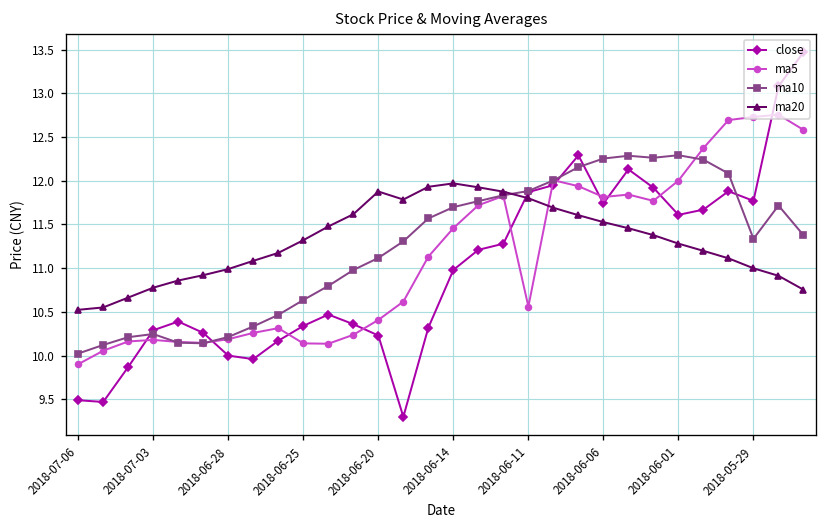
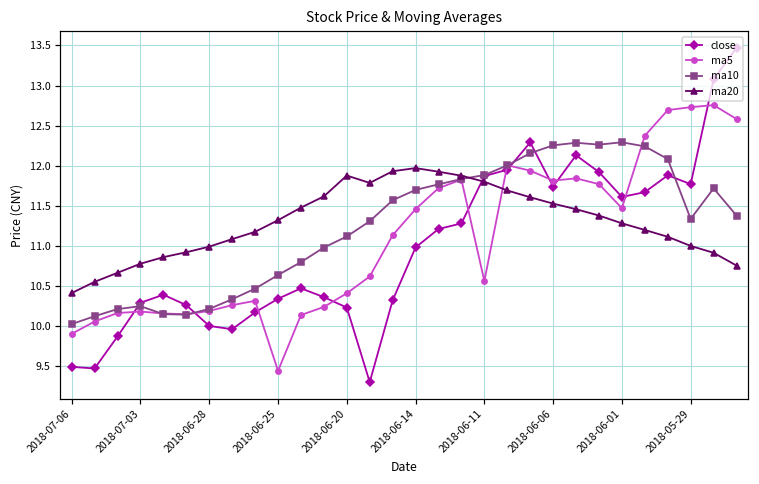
ma20, 2018-07-06: 10.5 -> 10.4
ma5, 2018-06-25: 10.1 -> 9.4
ma5, 2018-06-01: 12.0 -> 11.5
